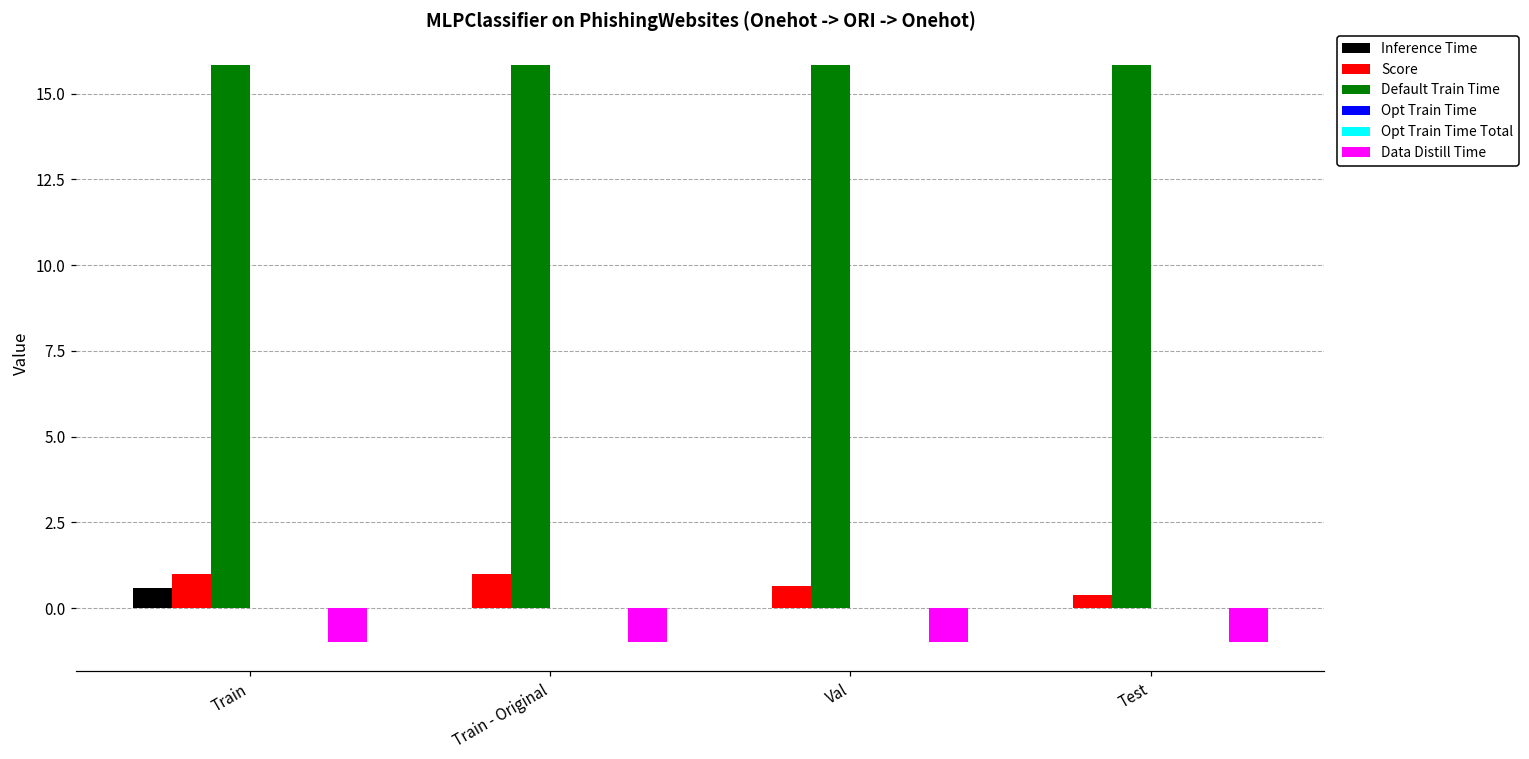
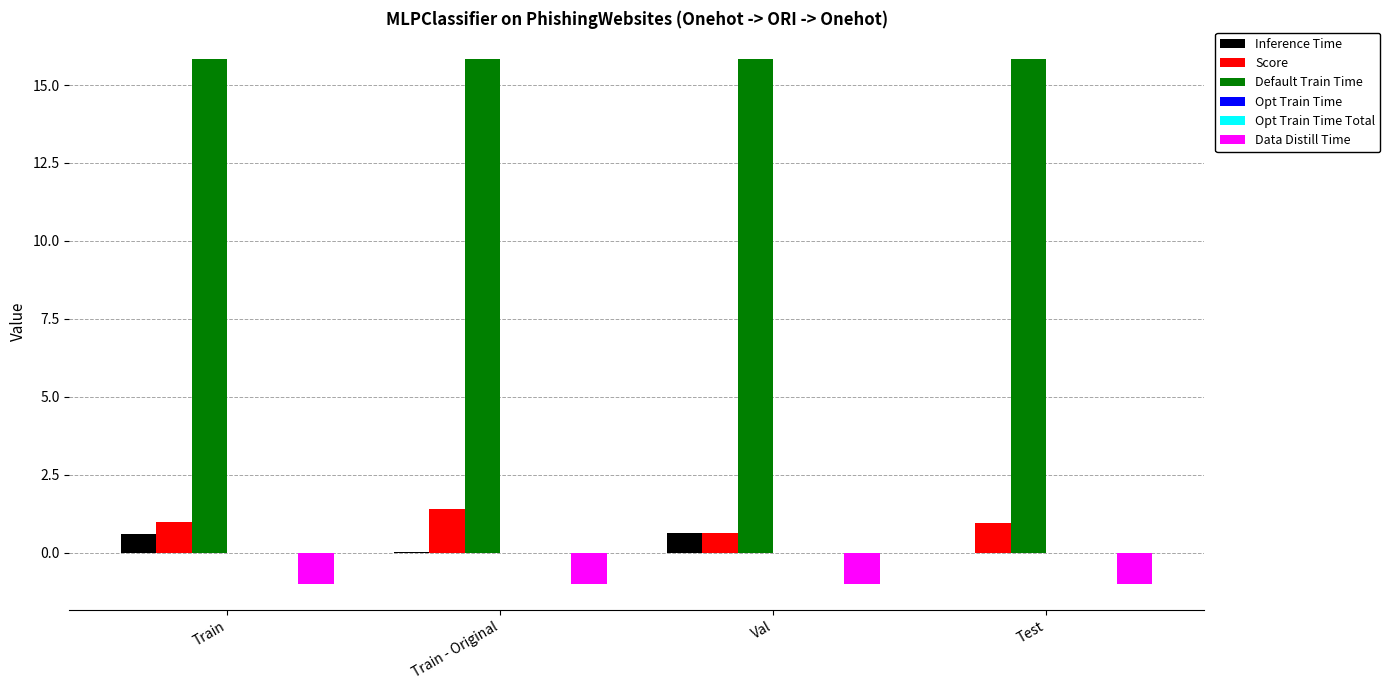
Score, Train - Original: 1.0 -> 1.4
Inference Time, Val: 0.0 -> 0.6
Score, Test: 0.4 -> 1.0
